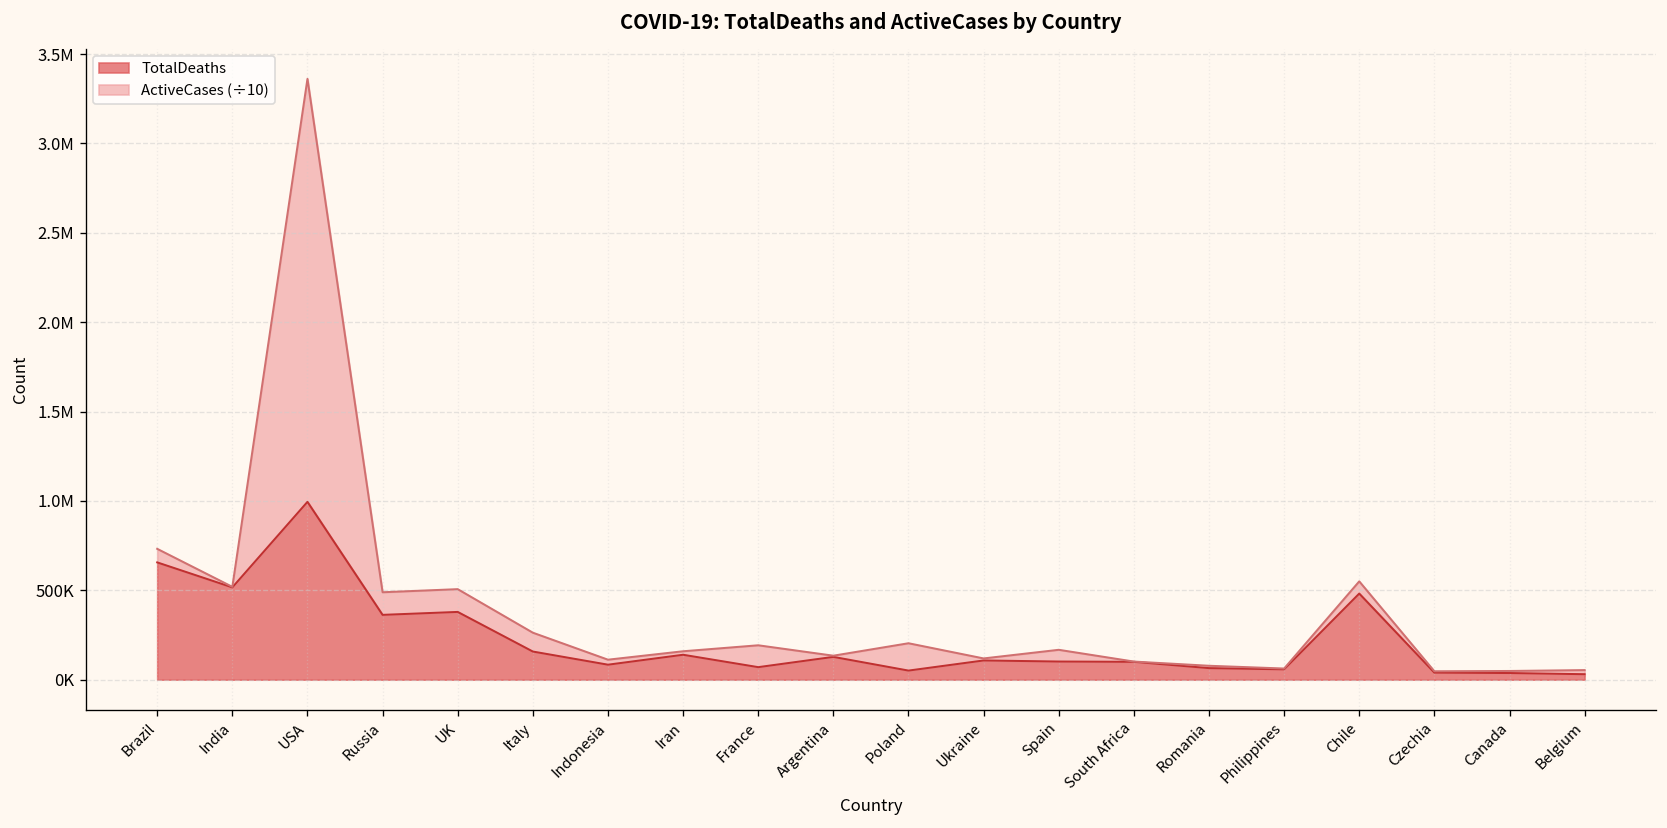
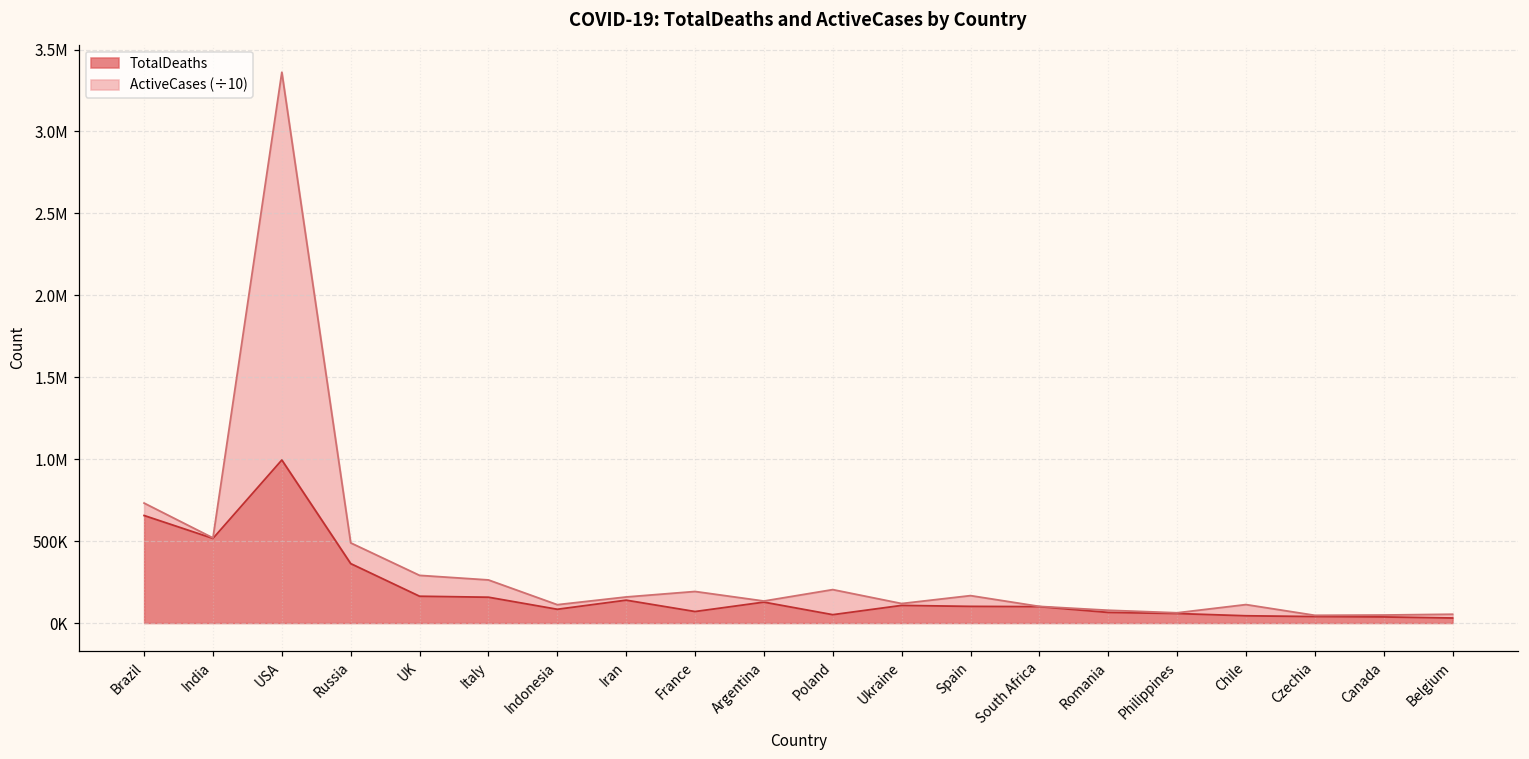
TotalDeaths, UK: 380000 -> 160000
TotalDeaths, Chile: 480000 -> 40000
